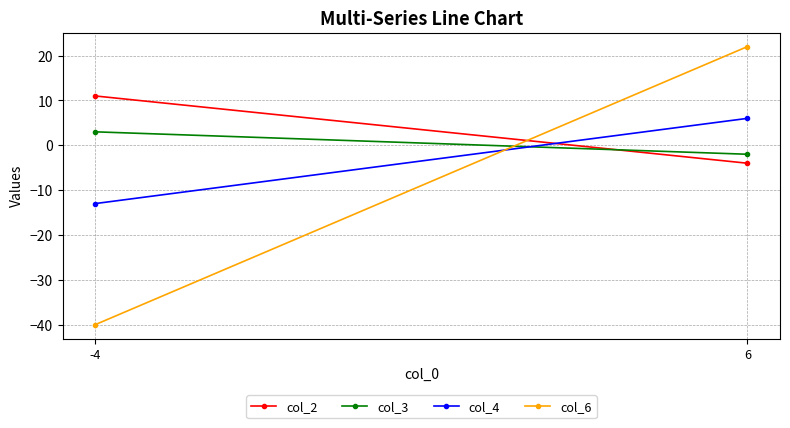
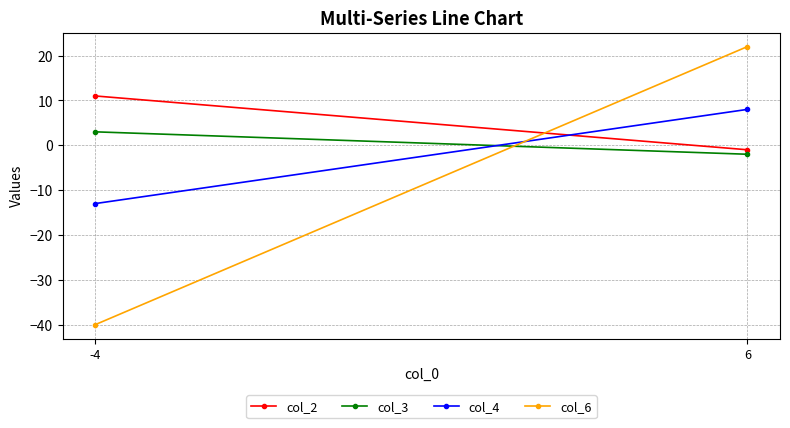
col_2, 6: -4 -> -1
col_4, 6: 6 -> 8
